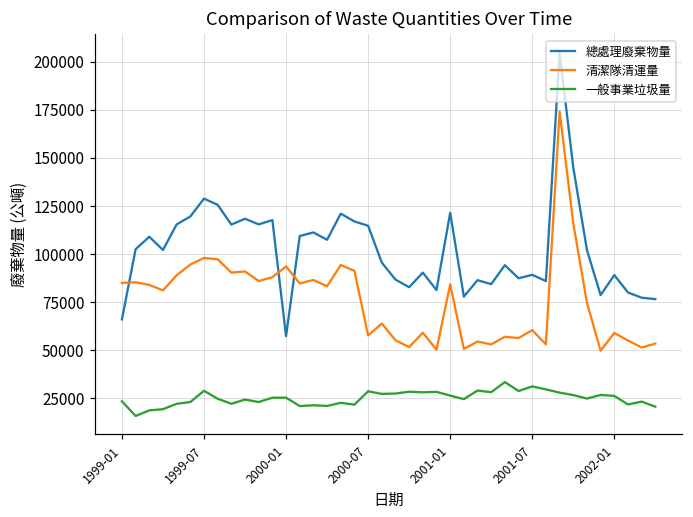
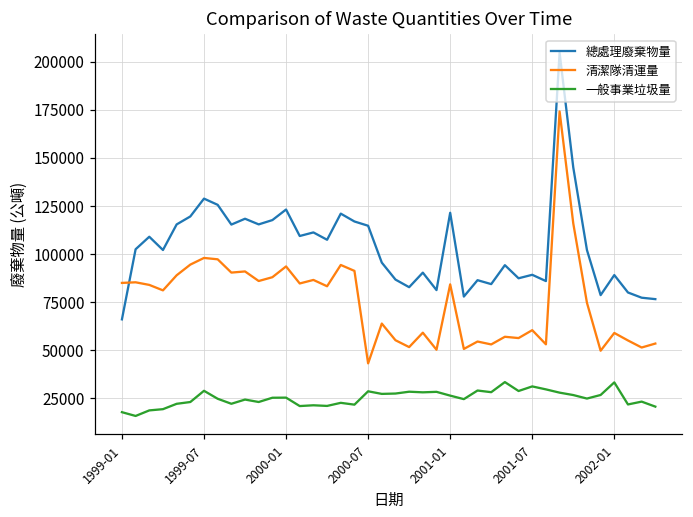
一般事業垃圾量, 1999-01: 23000 -> 18000
總處理廢棄物量, 2000-01: 57000 -> 123000
清潔隊清運量, 2000-07: 58000 -> 43000
一般事業垃圾量, 2002-01: 26000 -> 33000
